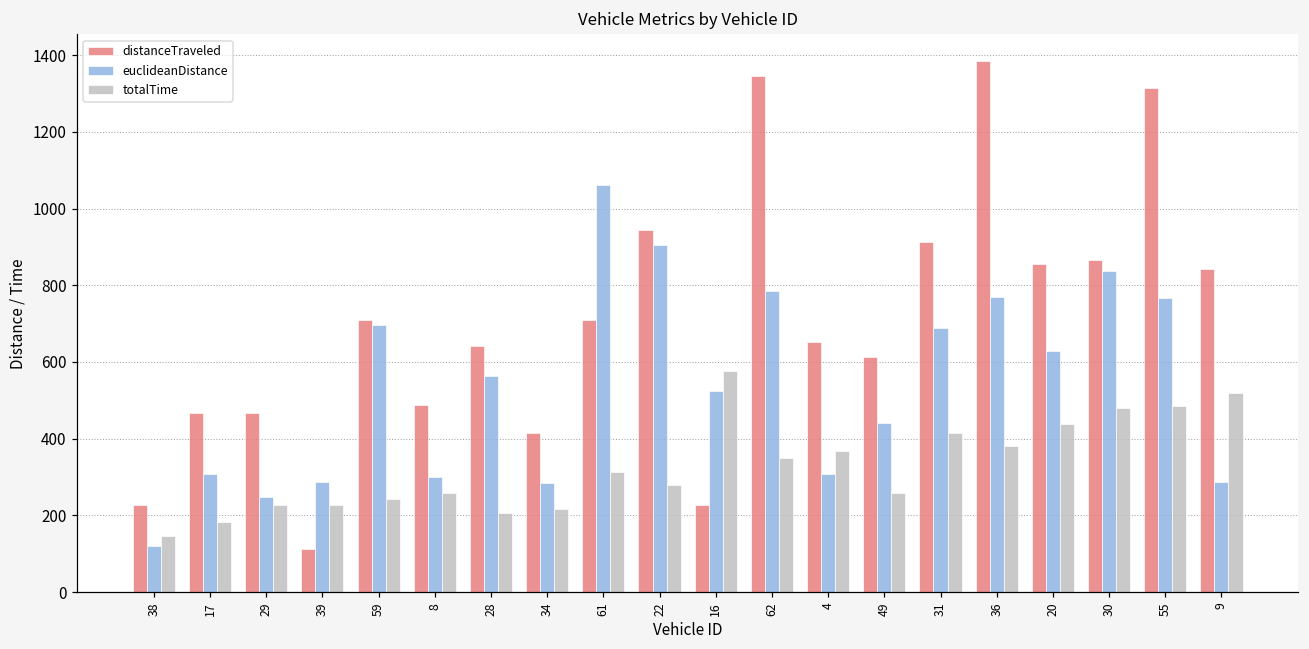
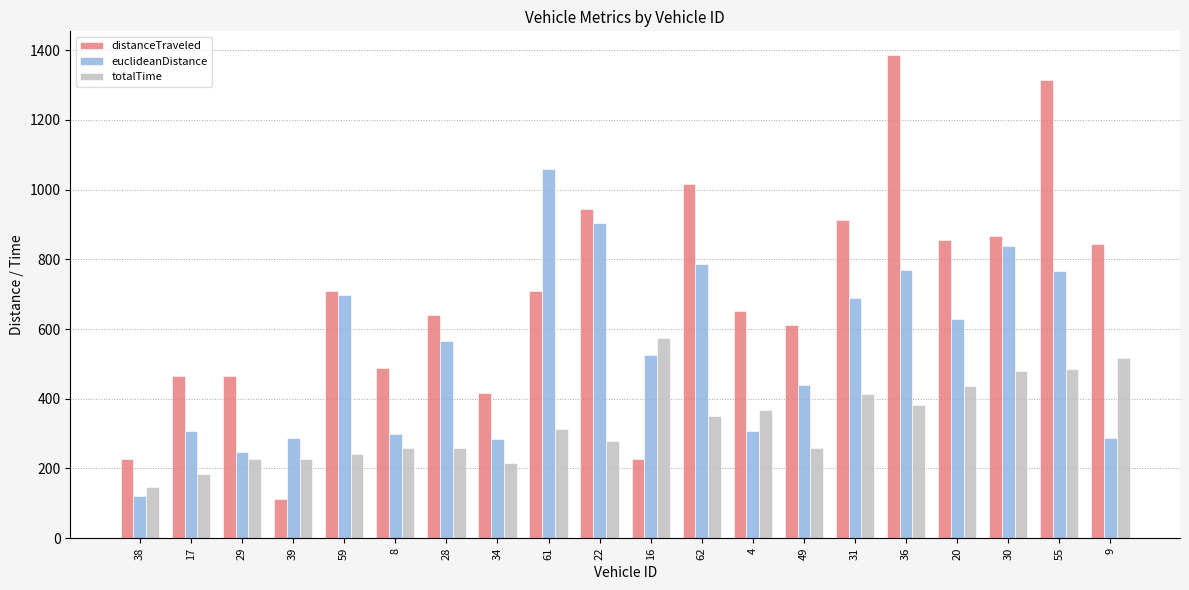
totalTime, 28: 210 -> 260
distanceTraveled, 62: 1340 -> 1020
